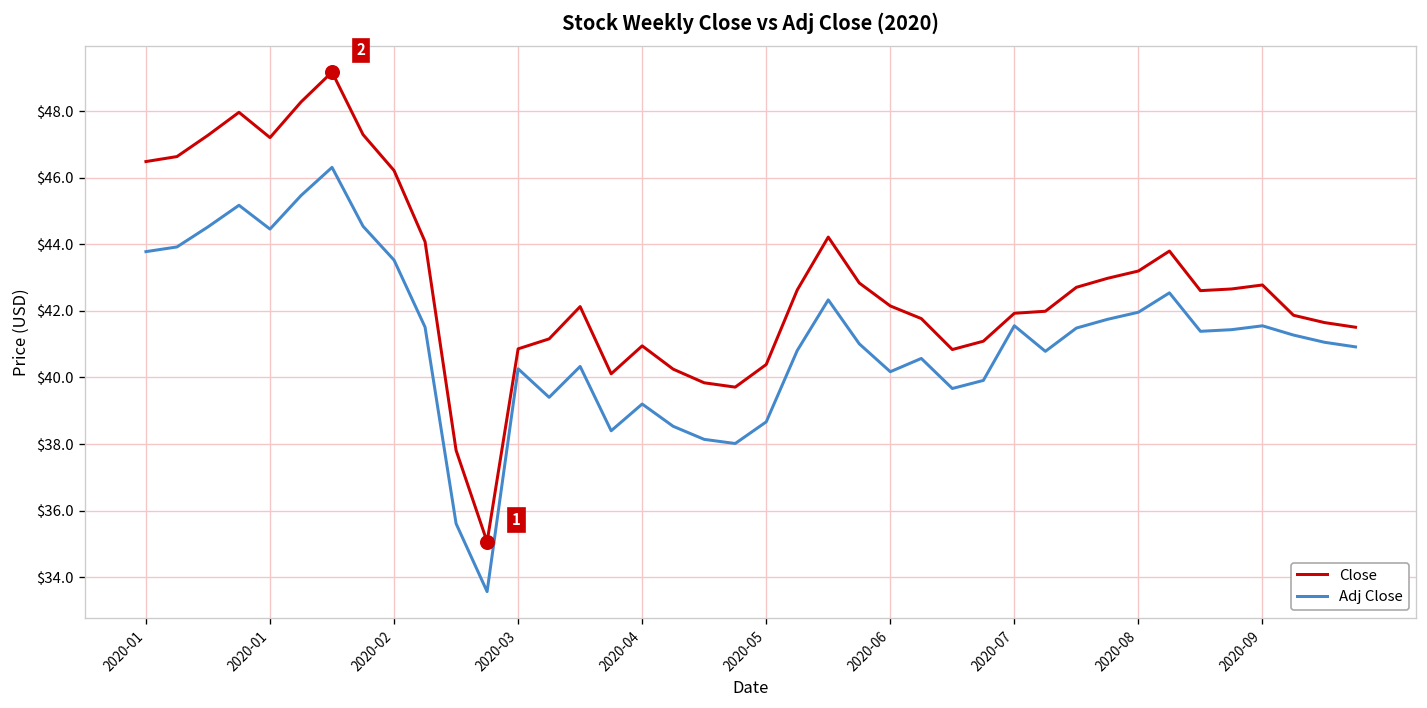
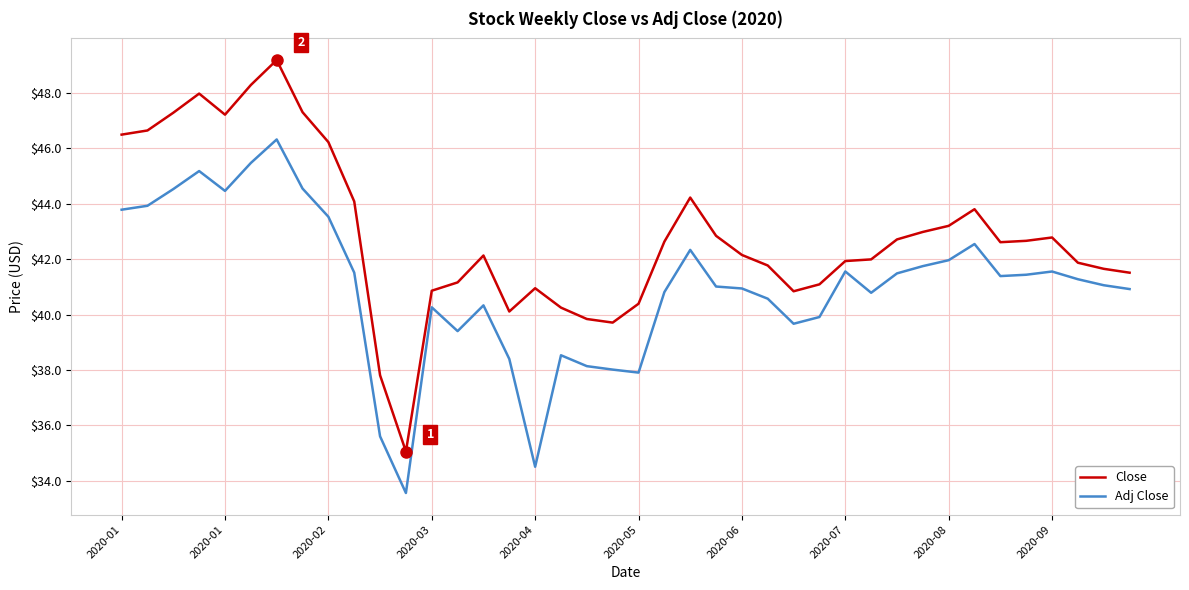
Adj Close, 2020-04: $39.2 -> $34.5
Adj Close, 2020-05: $38.7 -> $37.9
Adj Close, 2020-06: $40.2 -> $40.9
